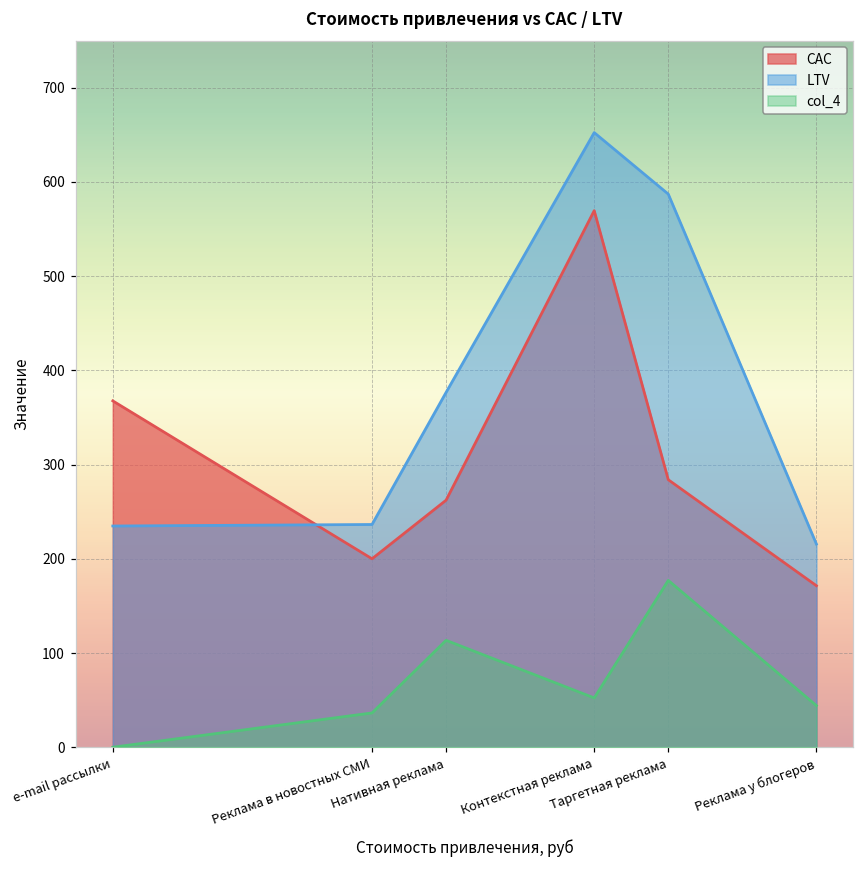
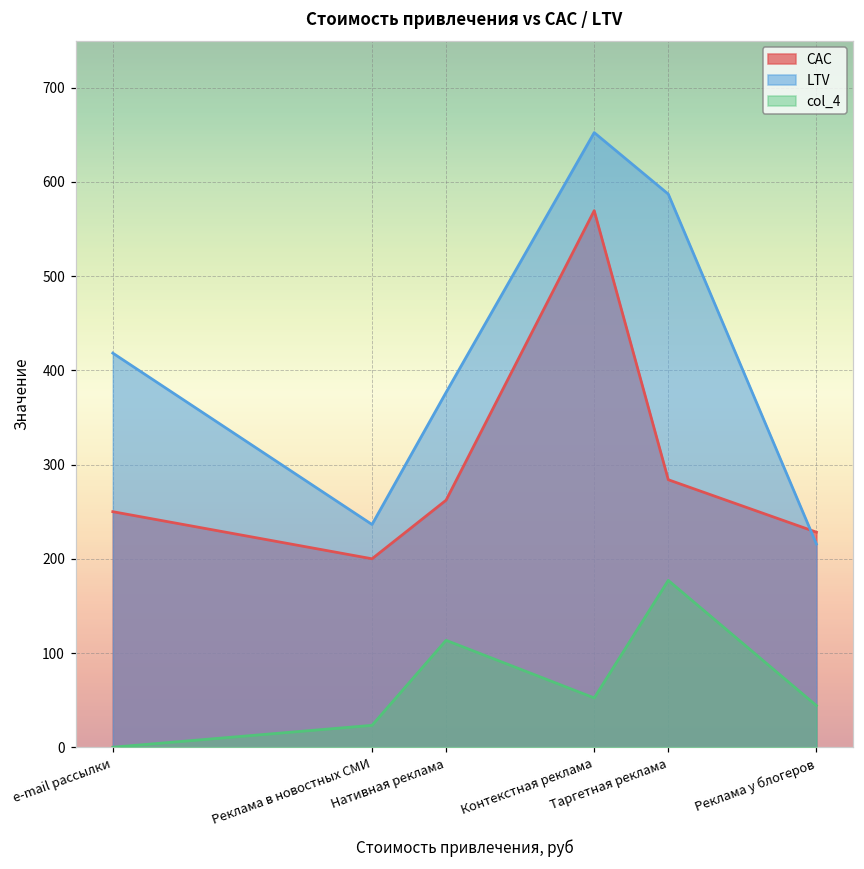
CAC, e-mail рассылки: 370 -> 250
LTV, e-mail рассылки: 230 -> 420
col_4, Реклама в новостных СМИ: 40 -> 20
CAC, Реклама у блогеров: 170 -> 230
